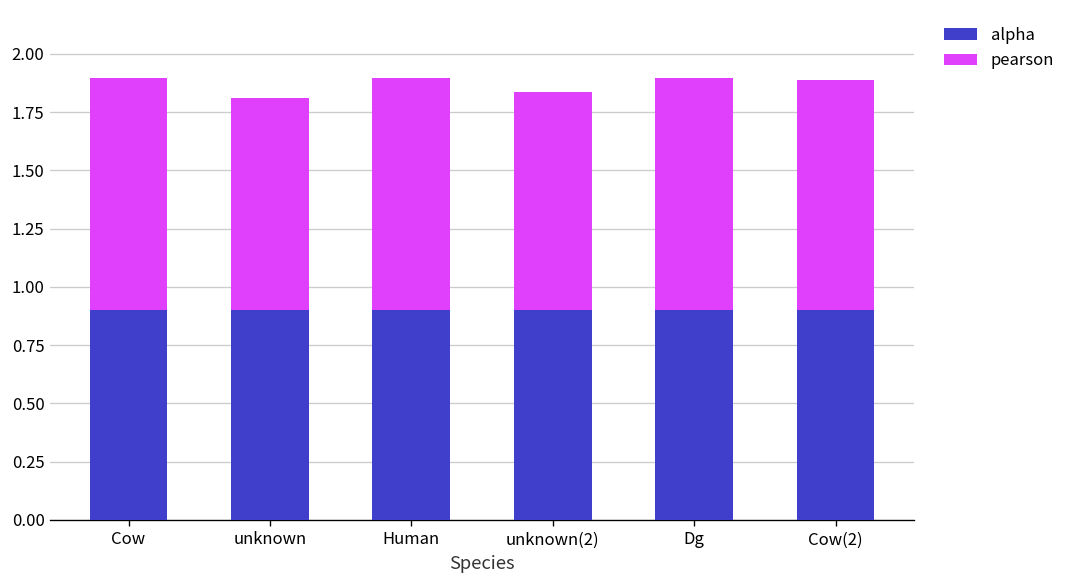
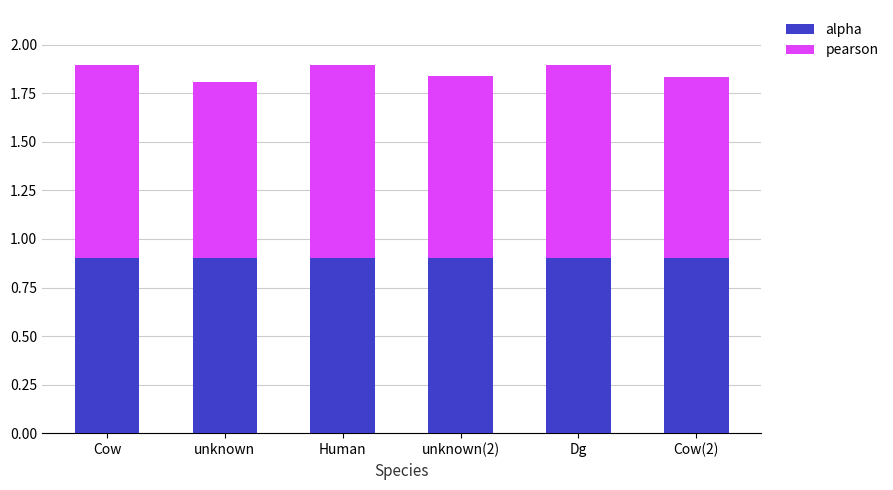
pearson, Cow(2): 0.99 -> 0.93
